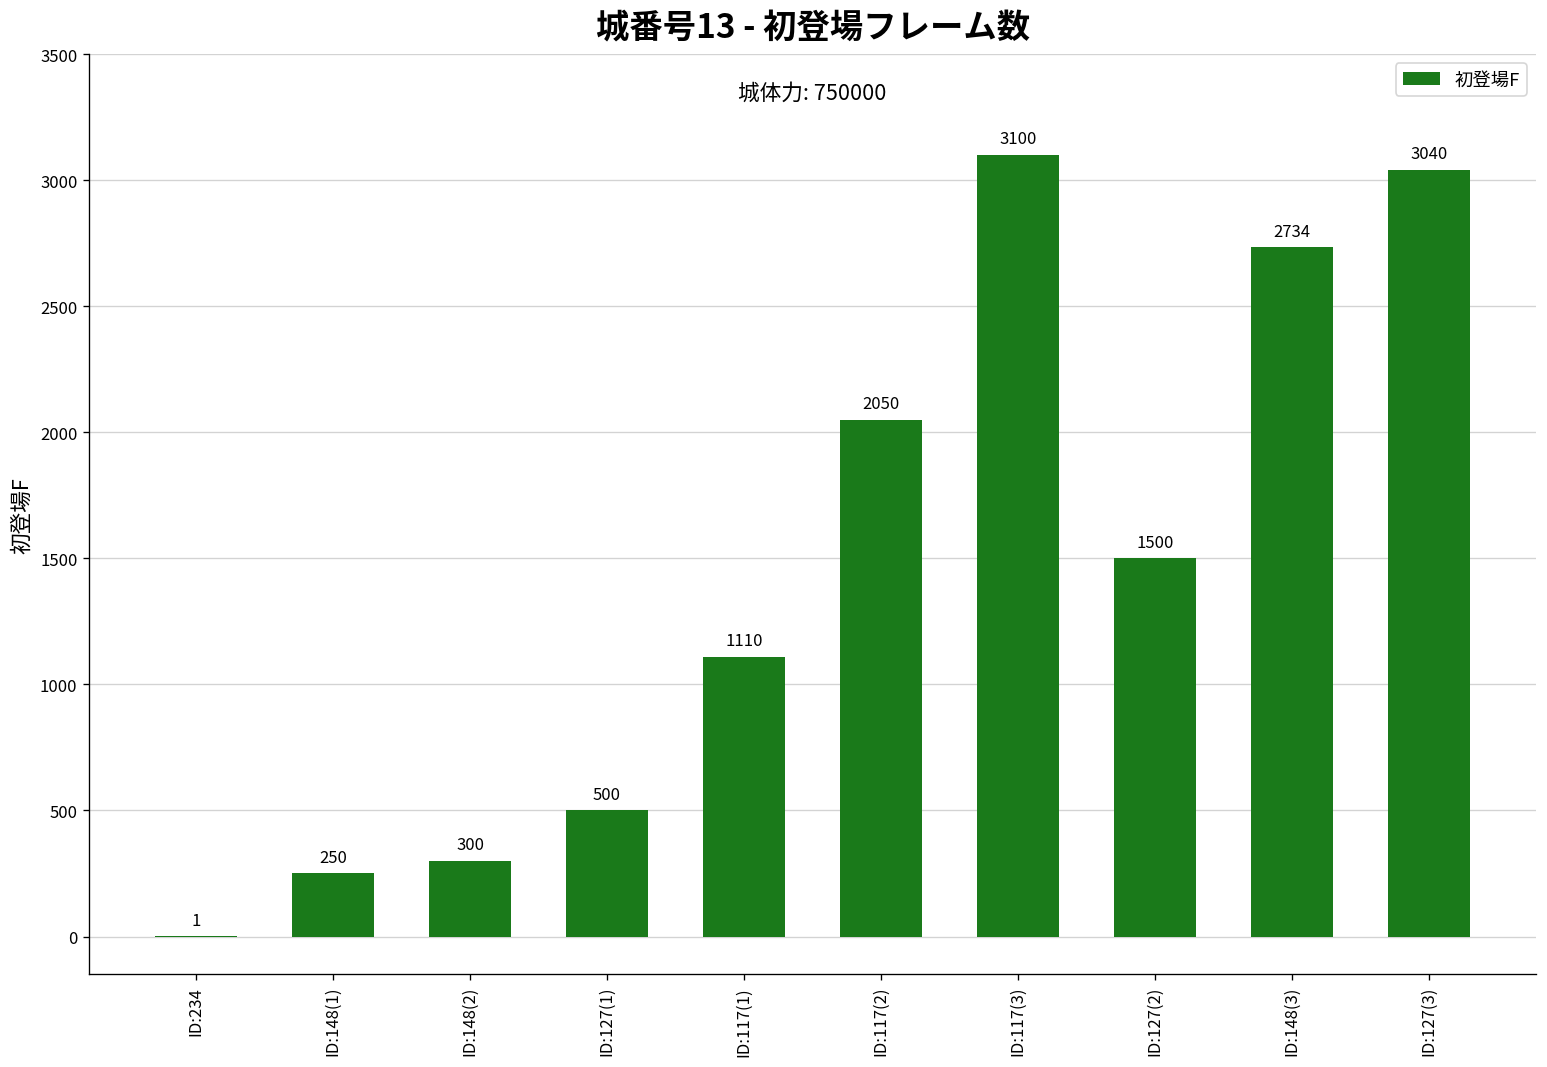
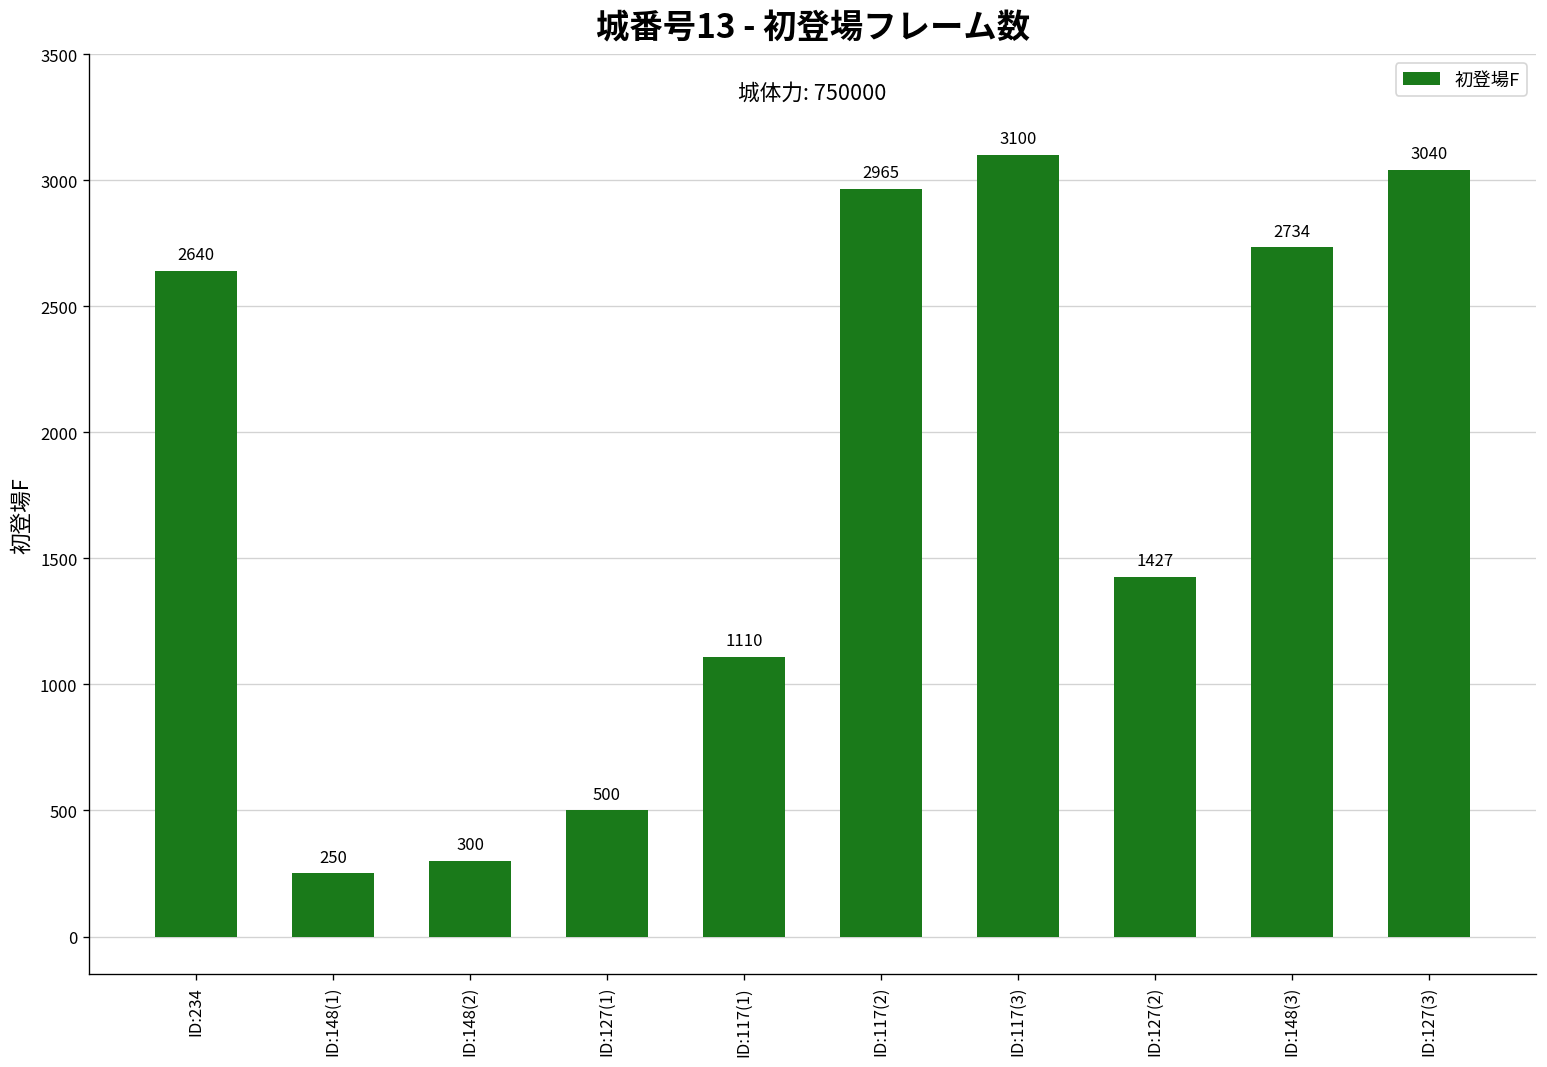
ID:234: 1 -> 2640
ID:117(2): 2050 -> 2965
ID:127(2): 1500 -> 1427
